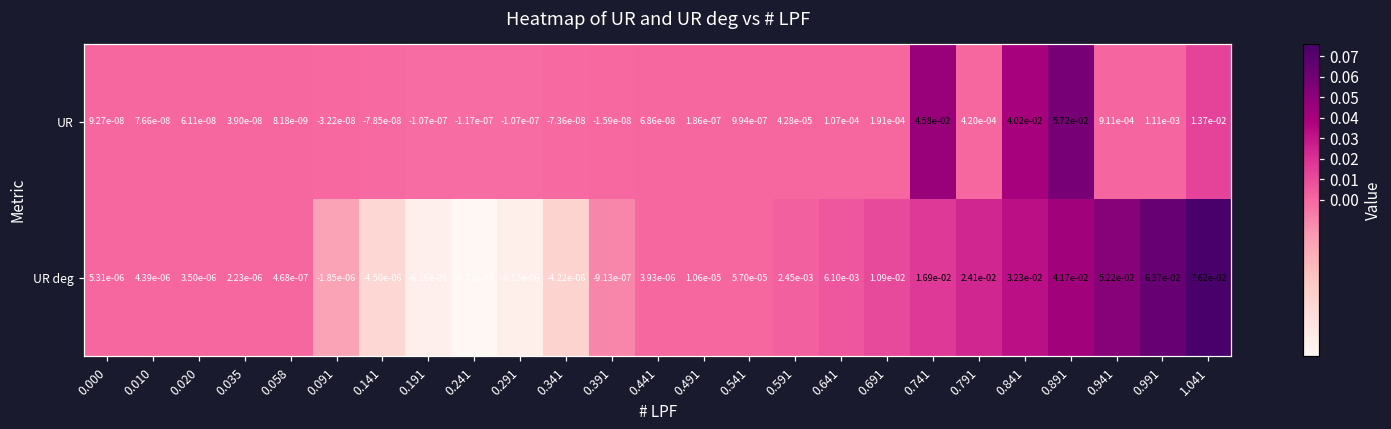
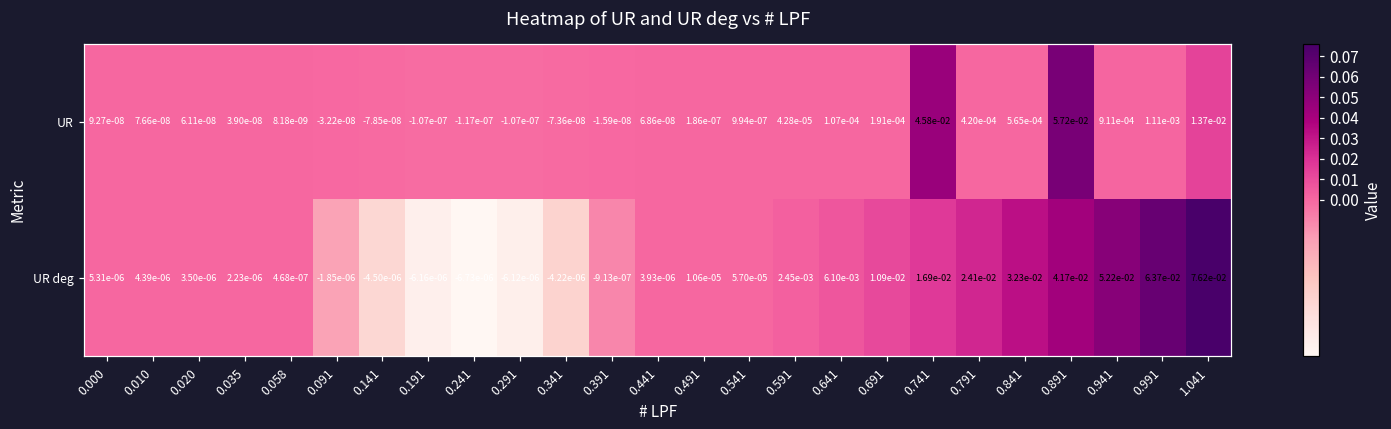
UR, 0.841: 4.02e-02 -> 5.65e-04
